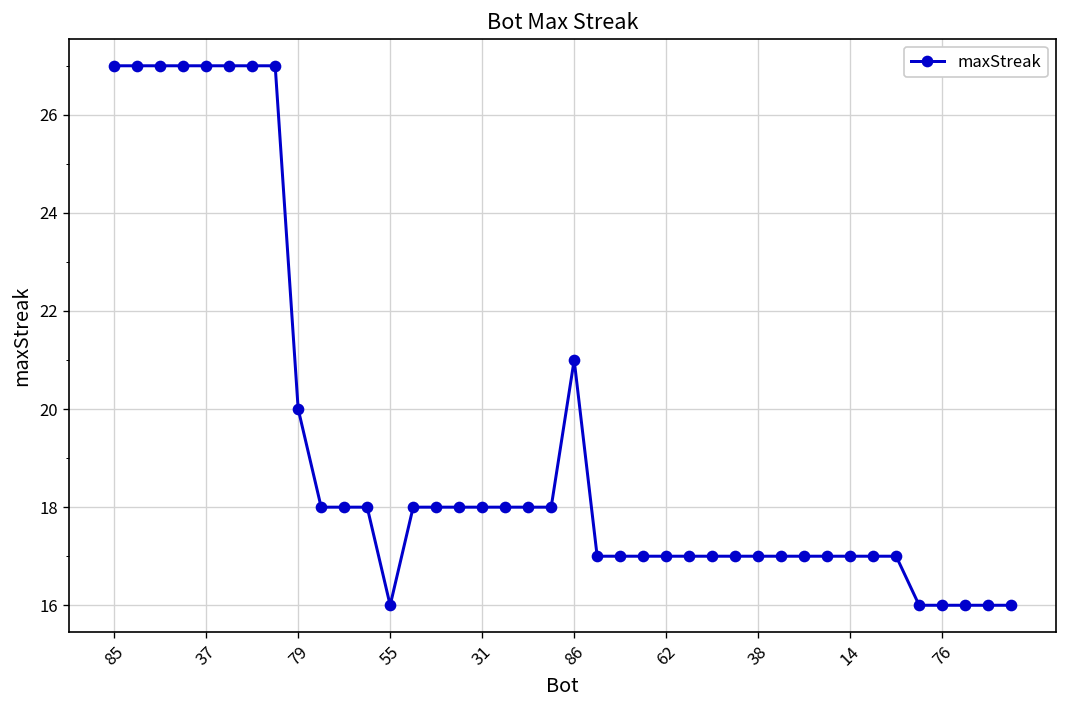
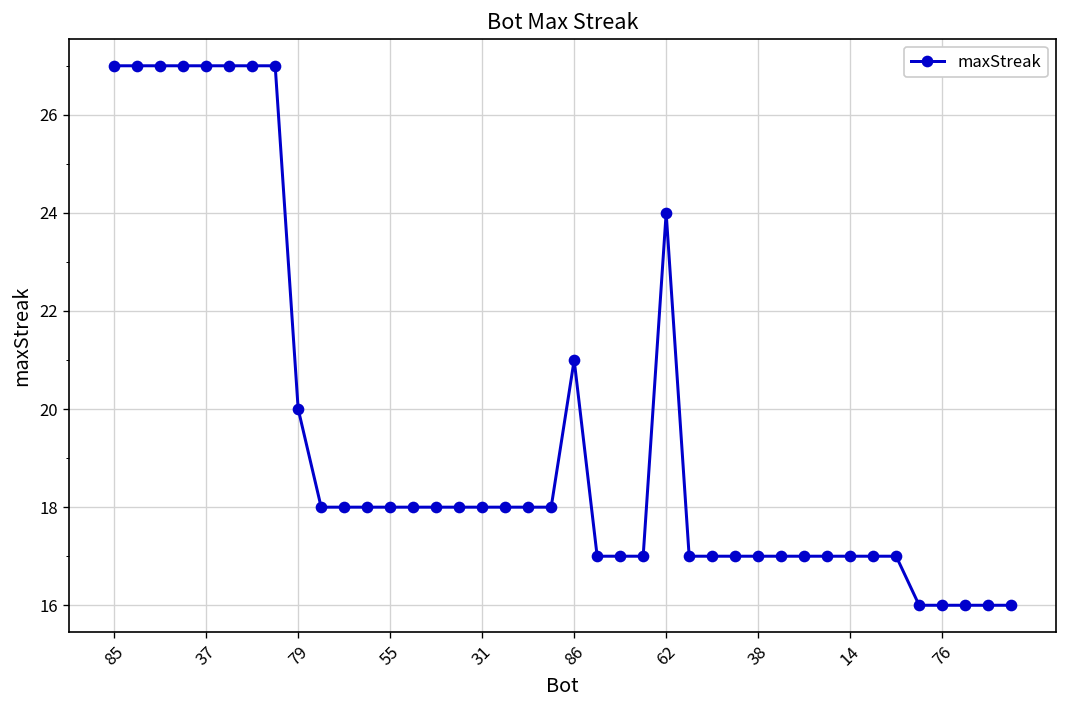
55: 16 -> 18
62: 17 -> 24
